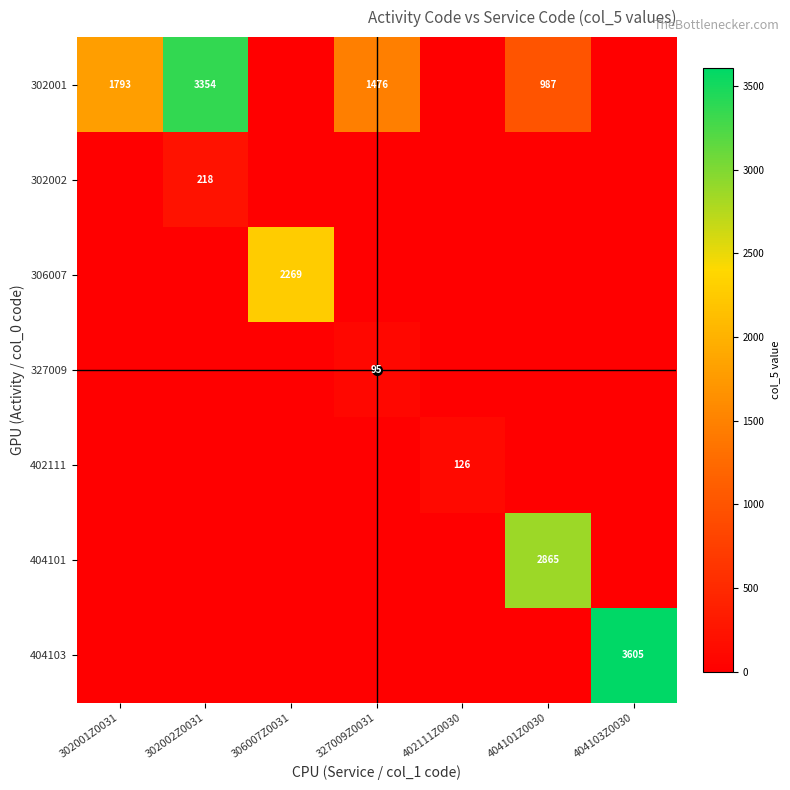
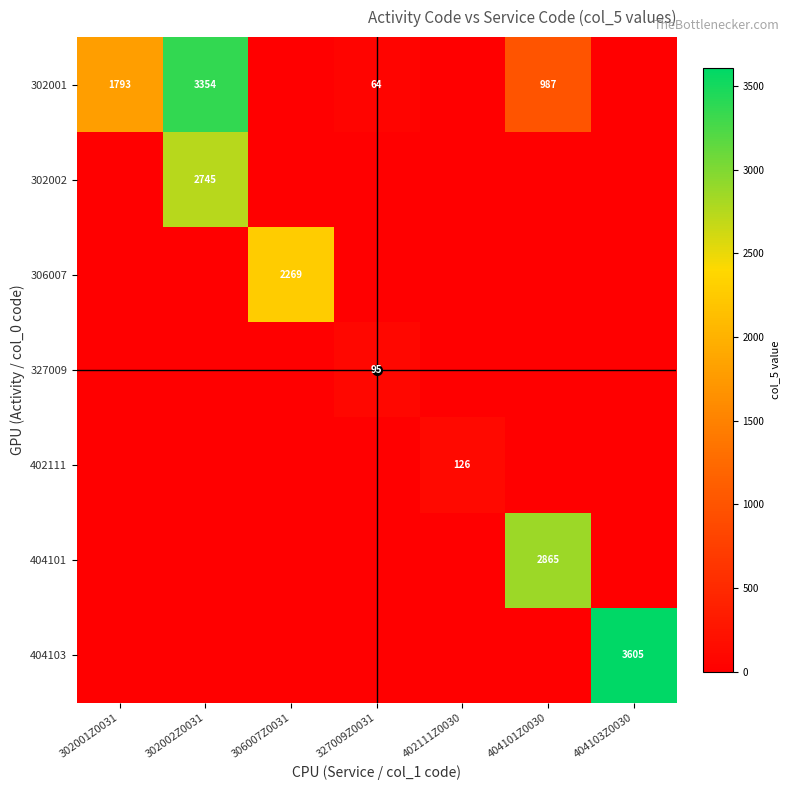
302001, 327009Z0031: 1476 -> 64
302002, 302002Z0031: 218 -> 2745
